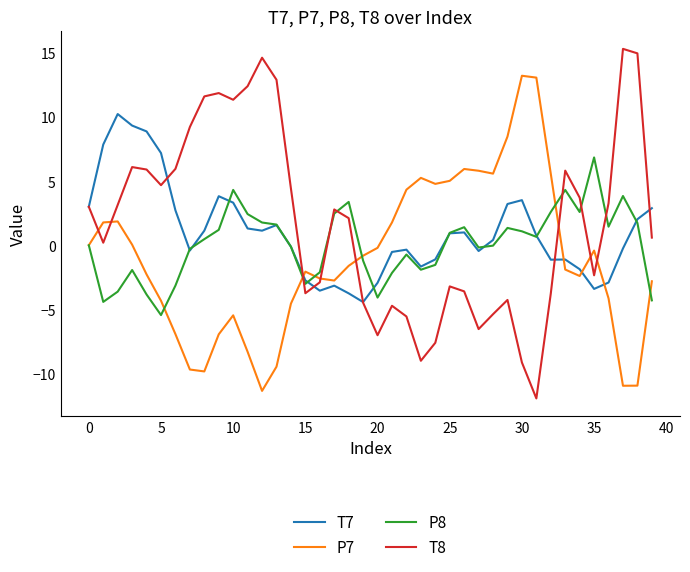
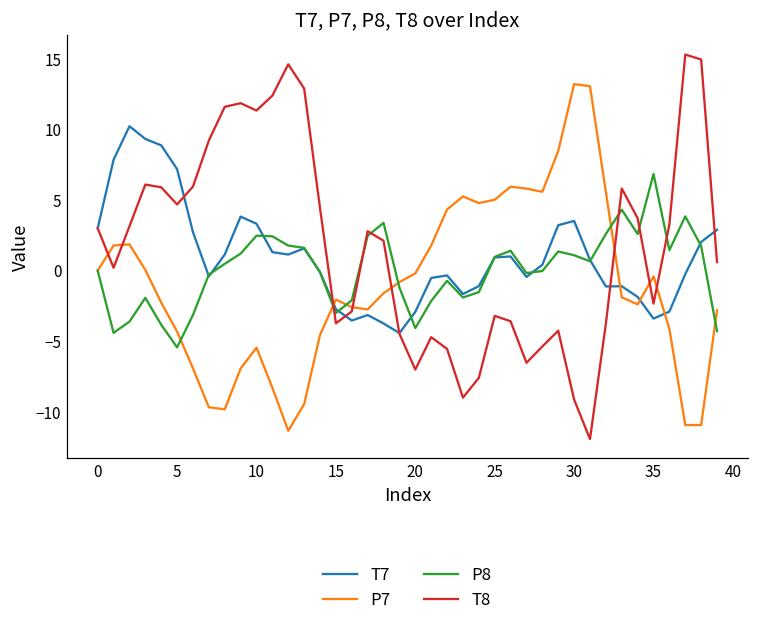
P8, 10: 4.3 -> 2.5
